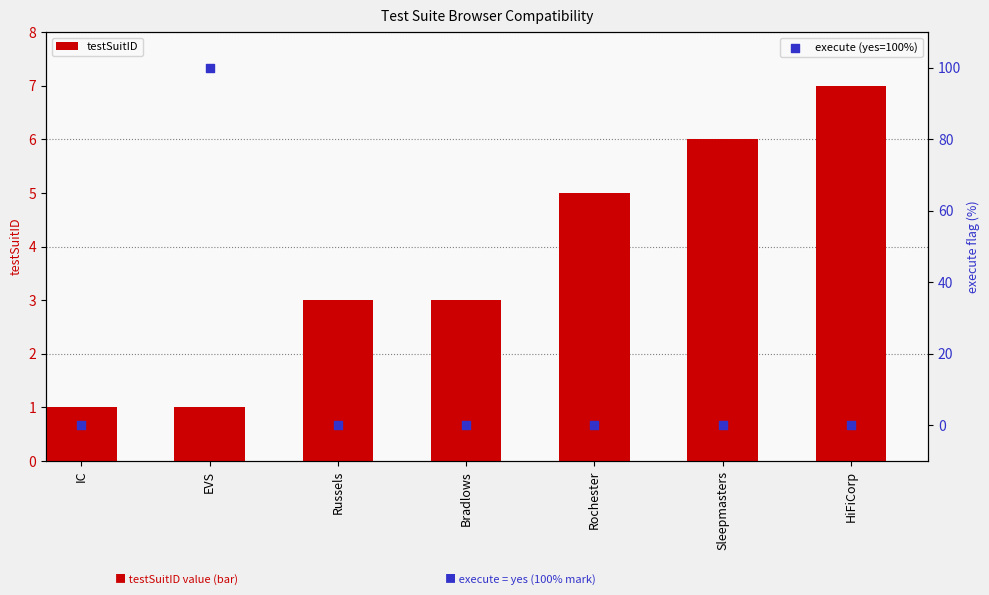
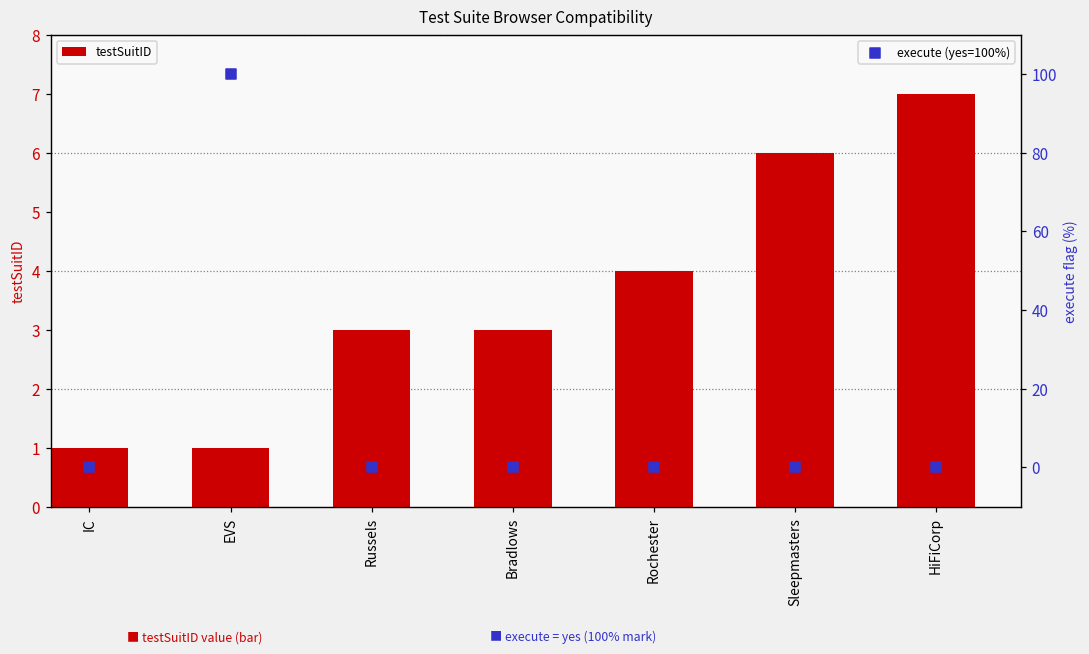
testSuitID, Rochester: 5 -> 4
